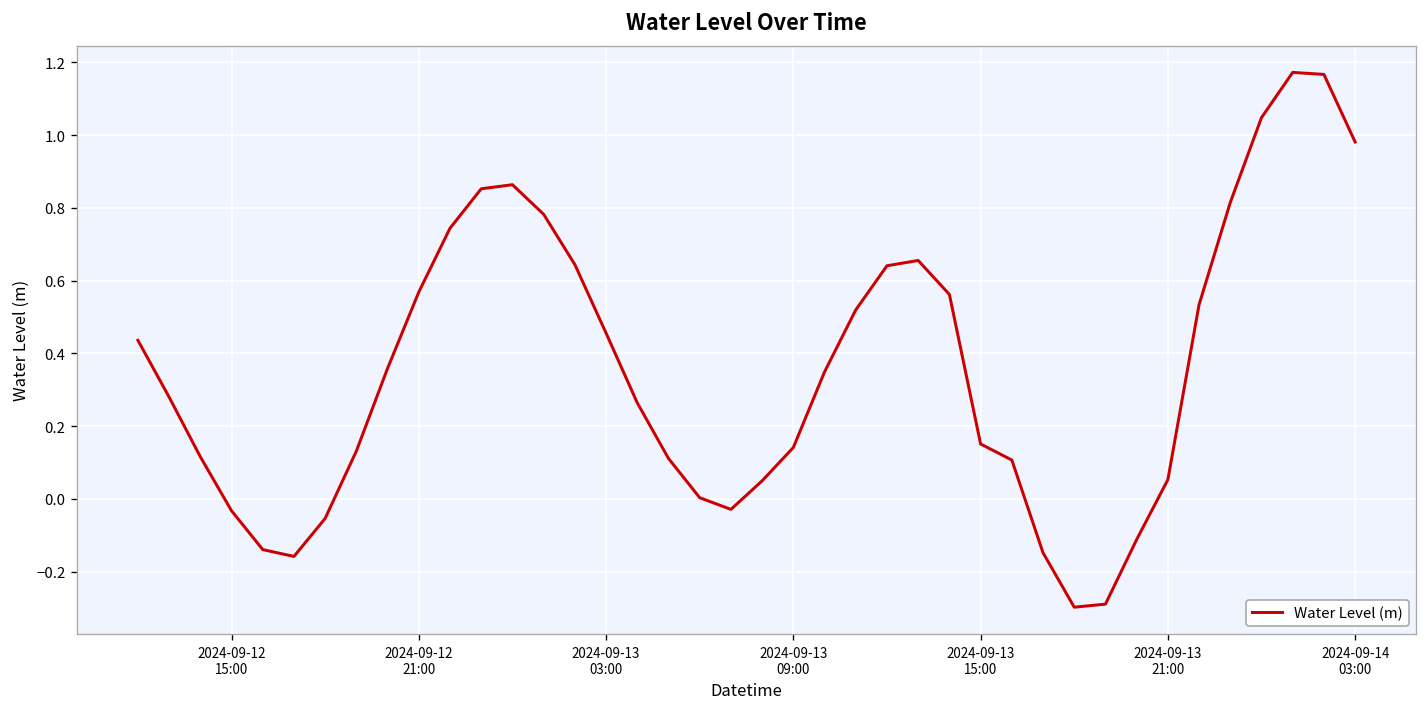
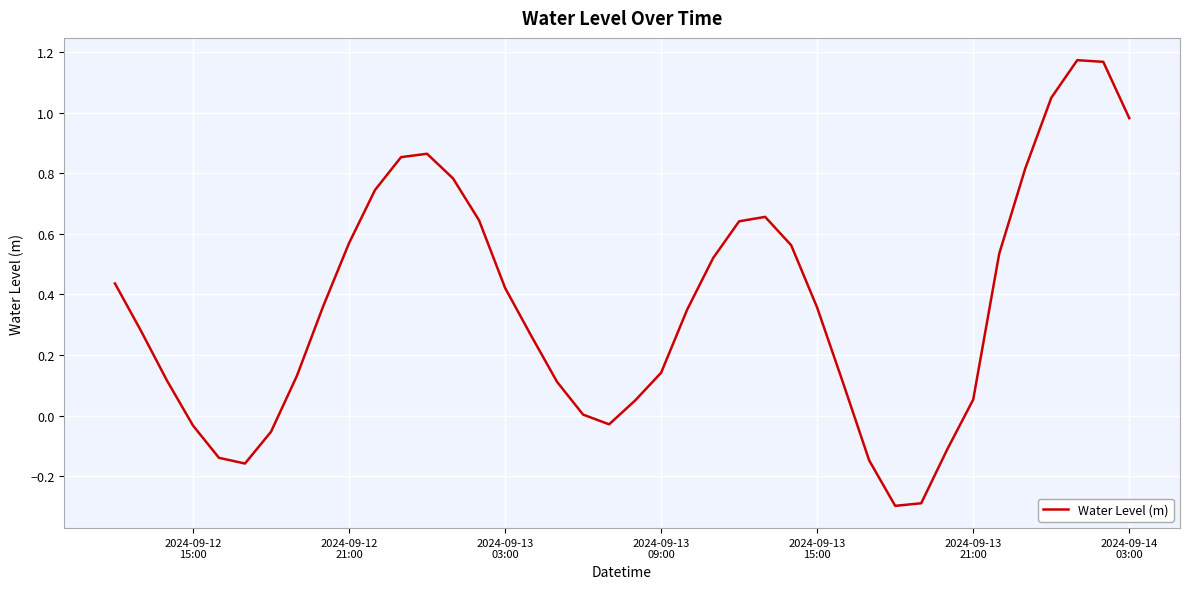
2024-09-13 03:00: 0.46 -> 0.42
2024-09-13 15:00: 0.15 -> 0.36
